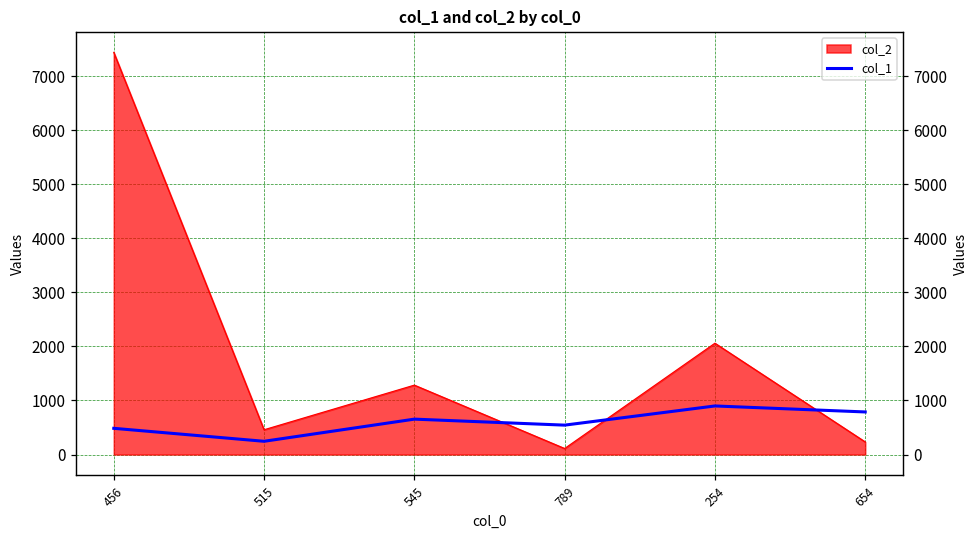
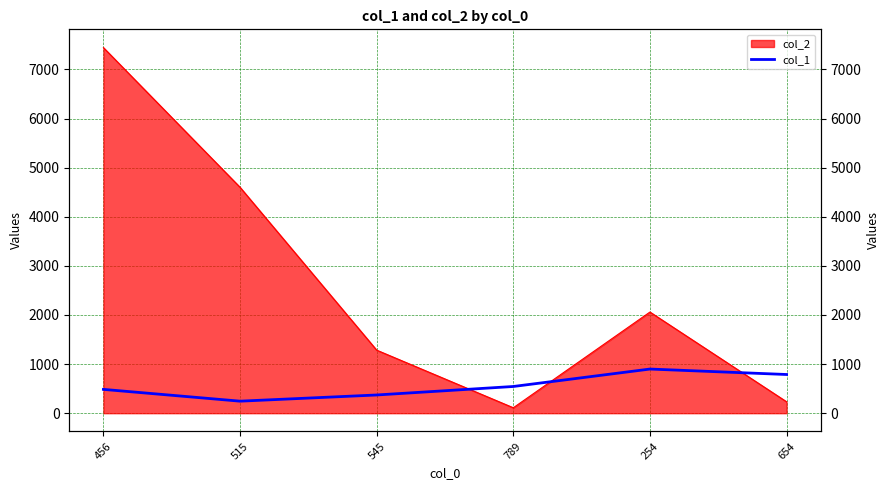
col_2, 515: 500 -> 4600
col_1, 545: 700 -> 400
